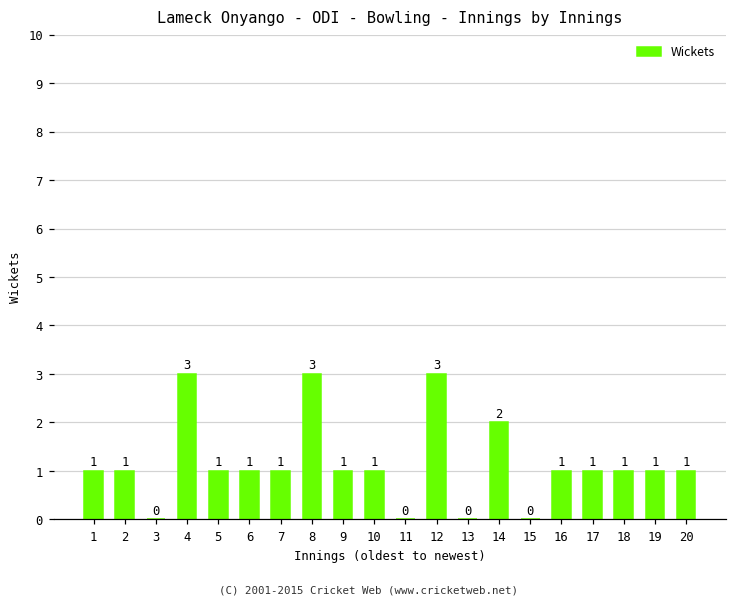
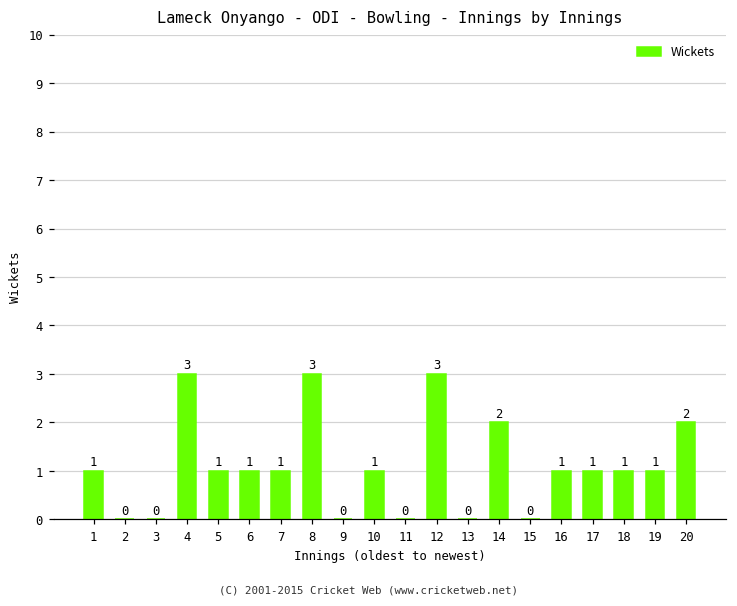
2: 1 -> 0
9: 1 -> 0
20: 1 -> 2
